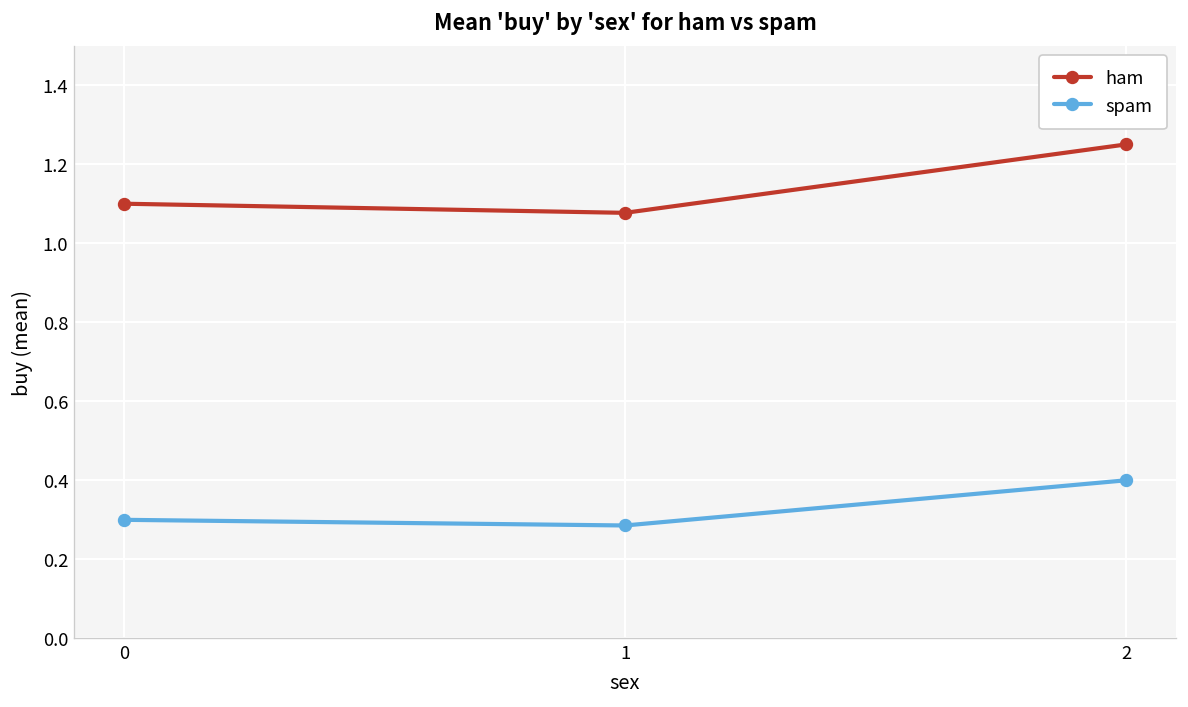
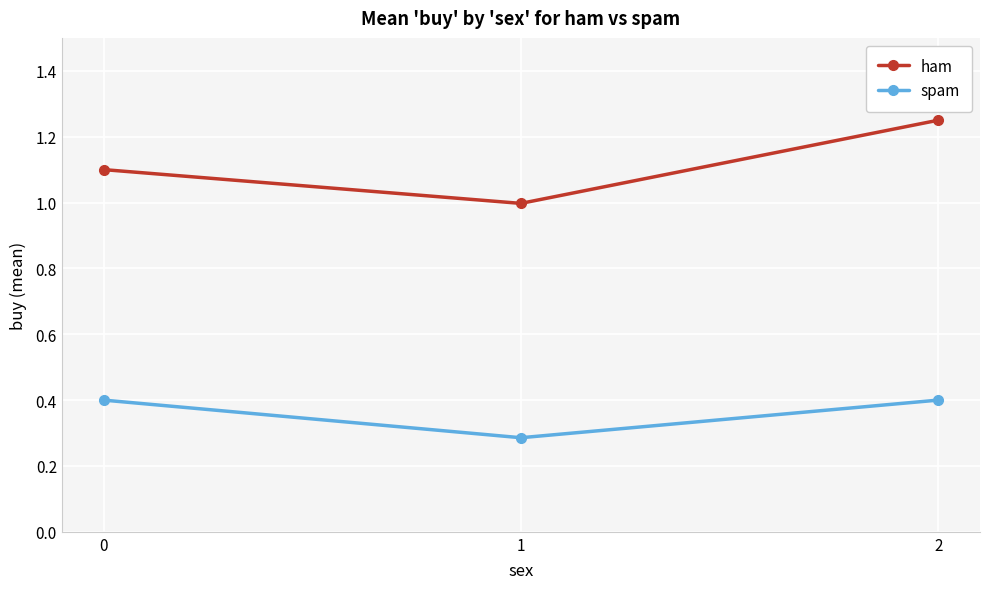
spam, 0: 0.3 -> 0.4
ham, 1: 1.08 -> 1.00
